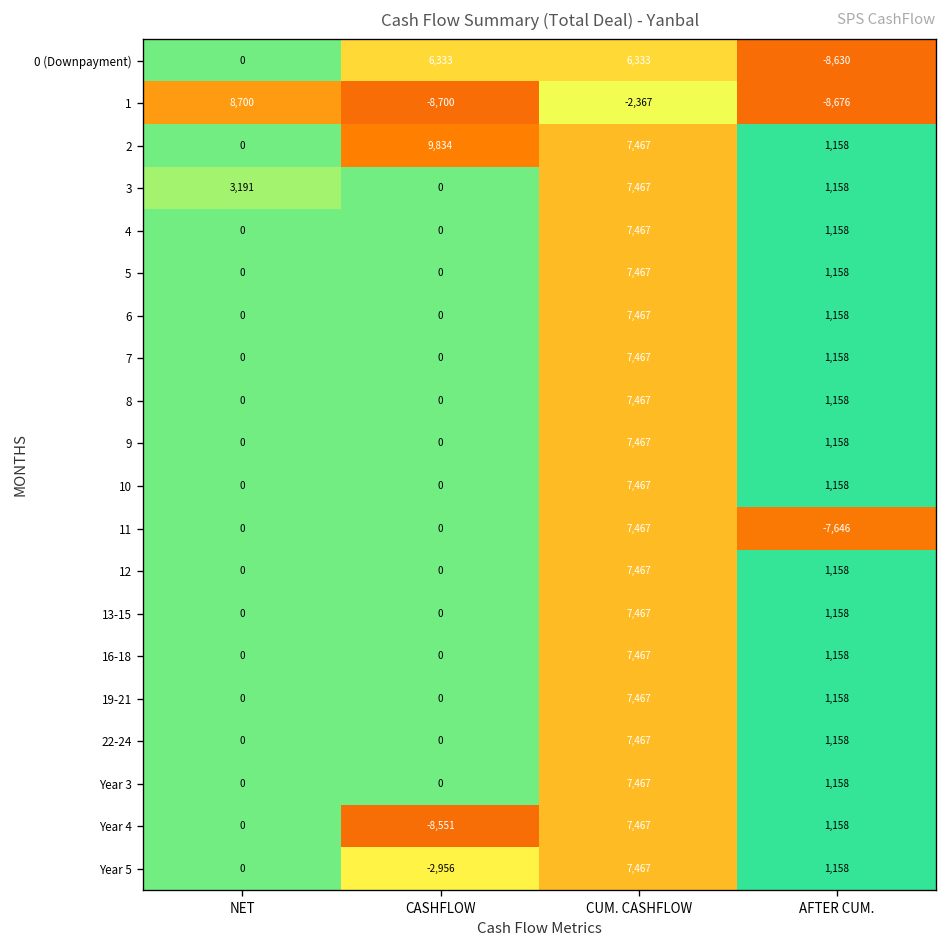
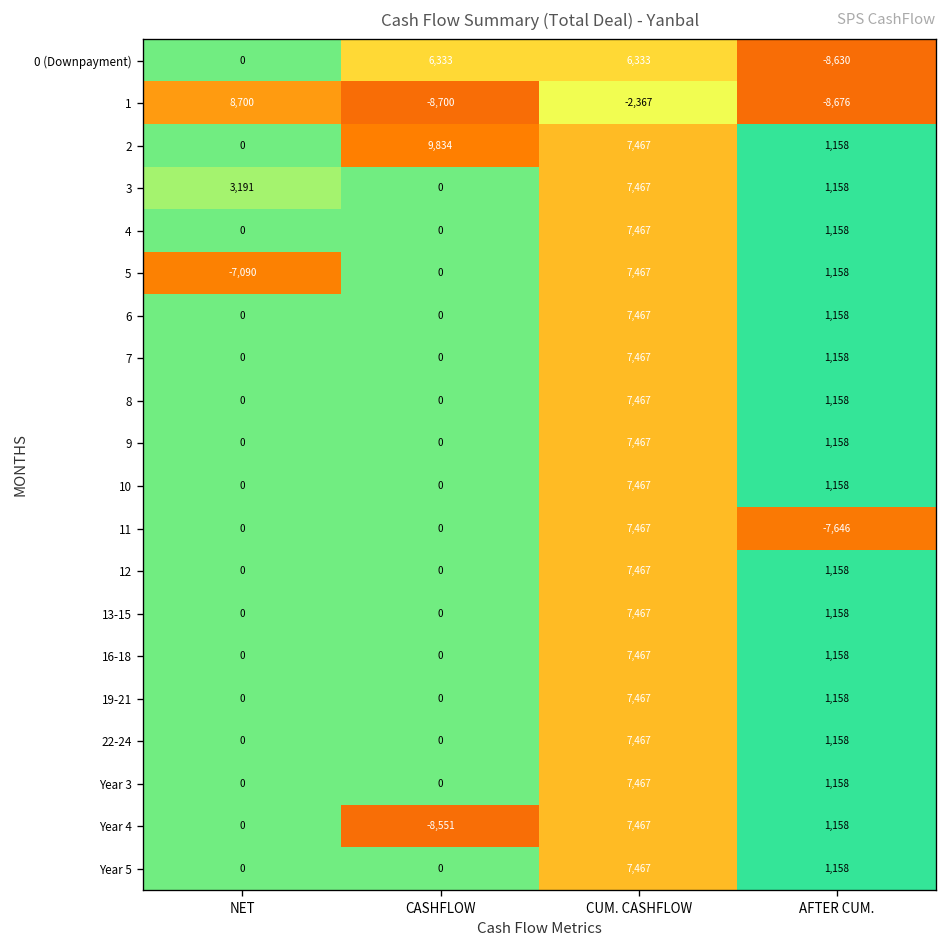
5, NET: 0 -> -7,090
Year 5, CASHFLOW: -2,956 -> 0
